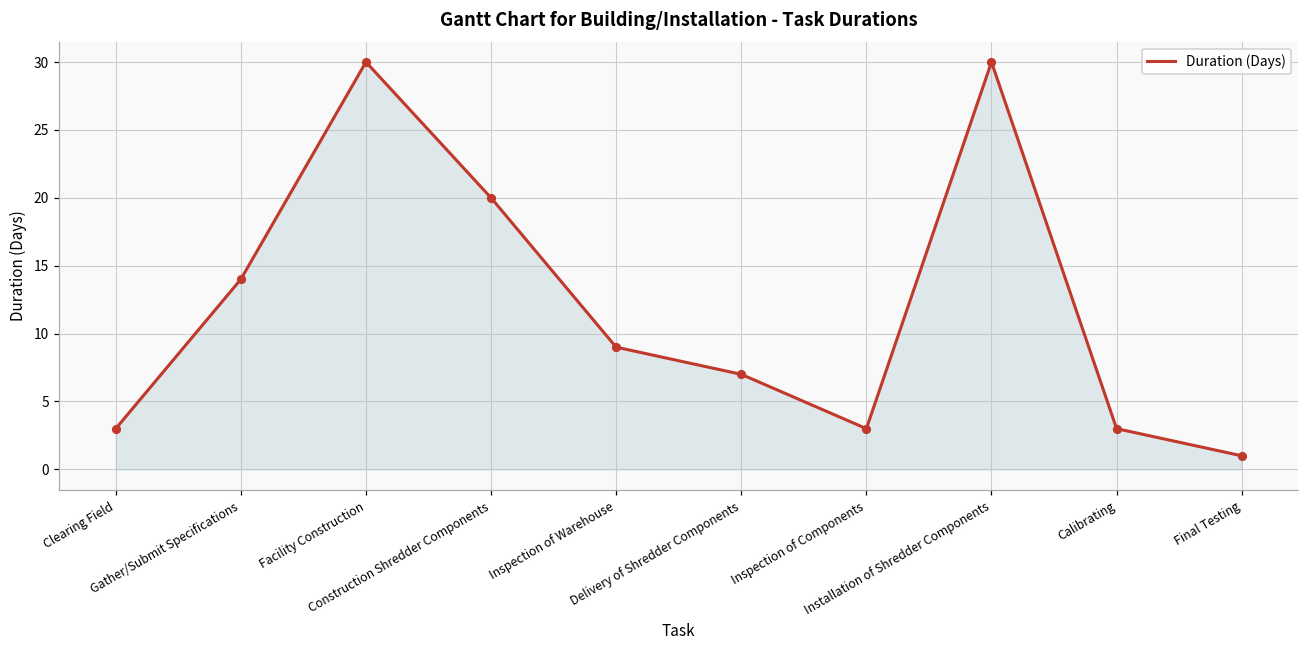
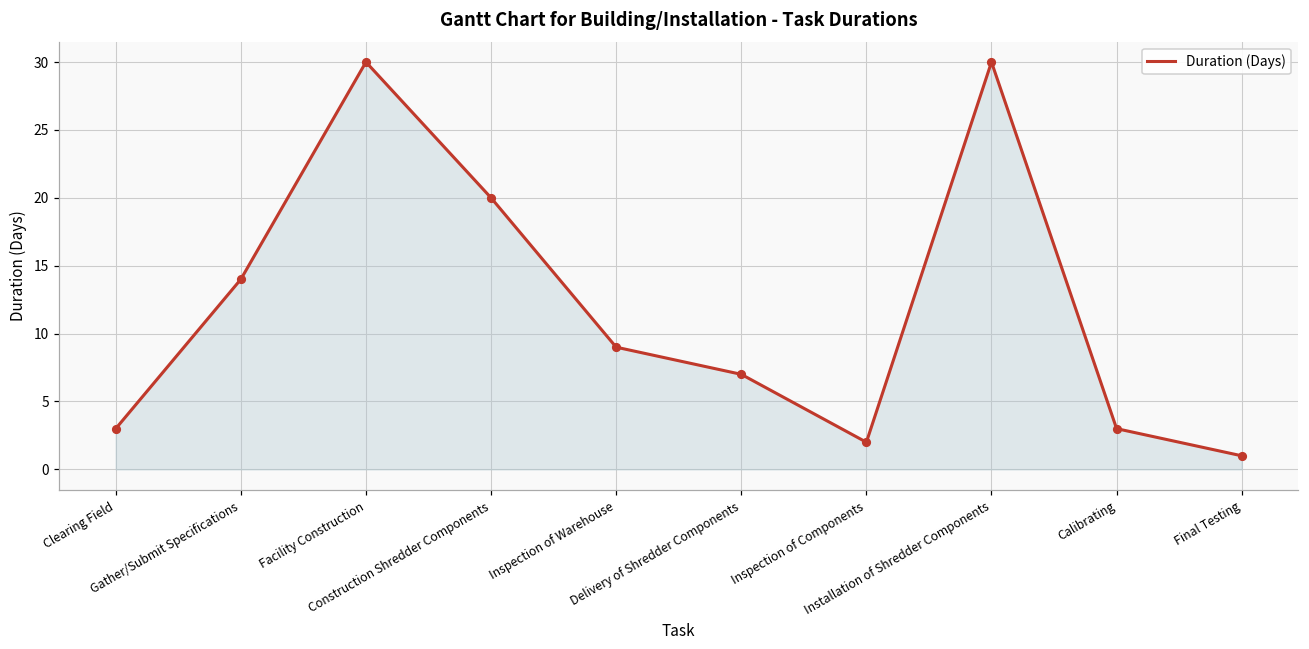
Inspection of Components: 3 -> 2
